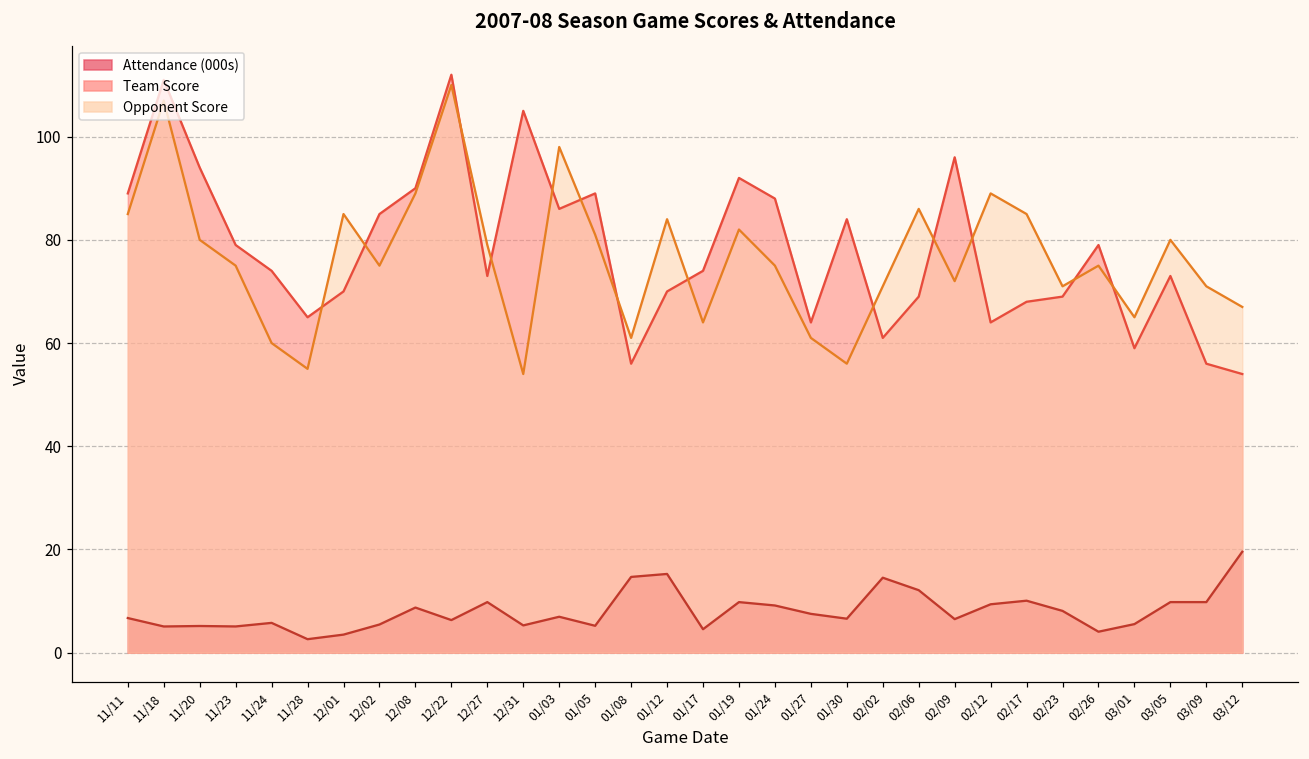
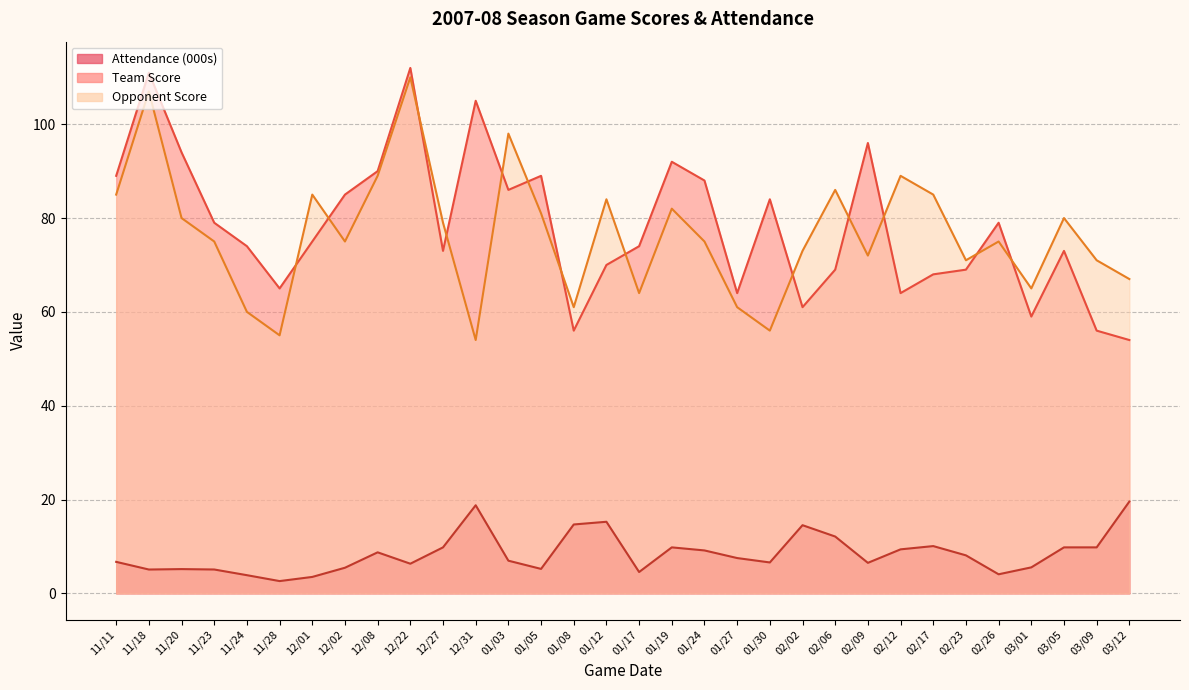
Attendance (000s), 11/24: 6 -> 4
Team Score, 12/01: 70 -> 75
Attendance (000s), 12/31: 5 -> 19
Opponent Score, 02/02: 71 -> 73
